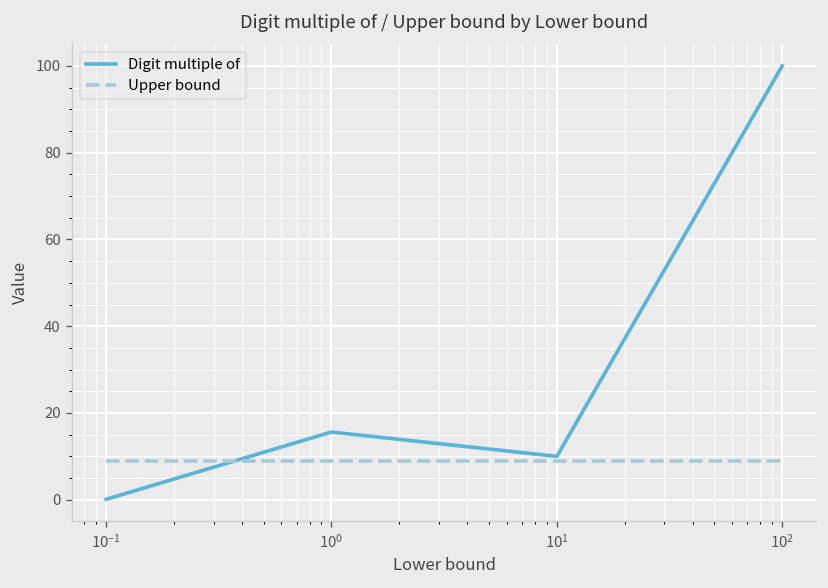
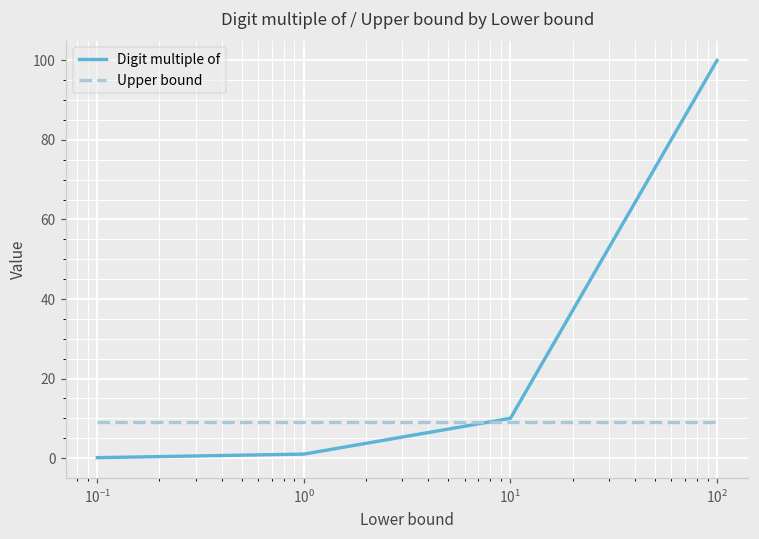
Digit multiple of, 10^0: 16 -> 1
